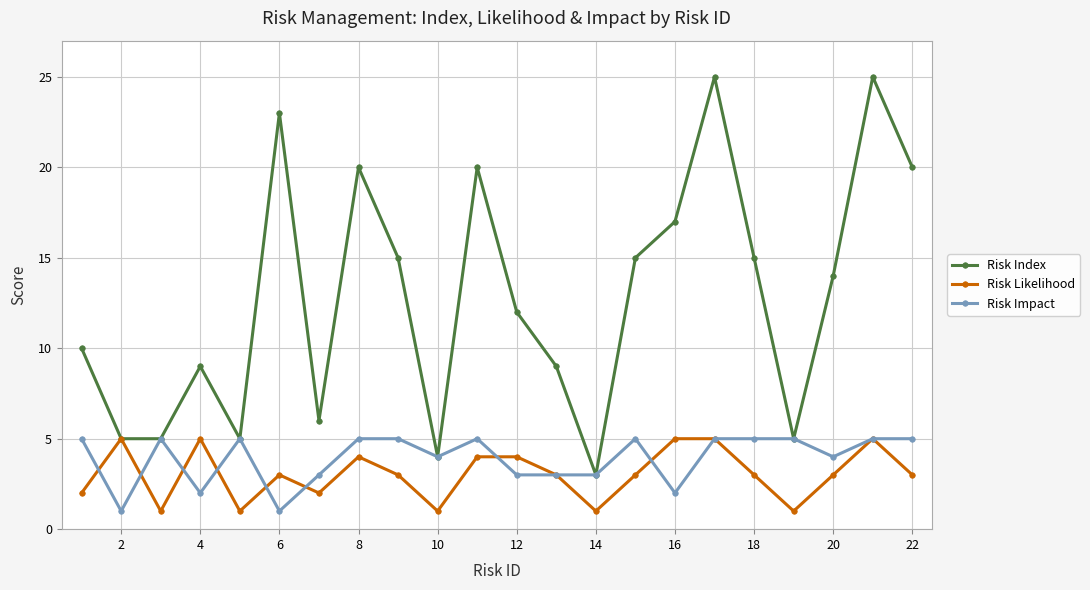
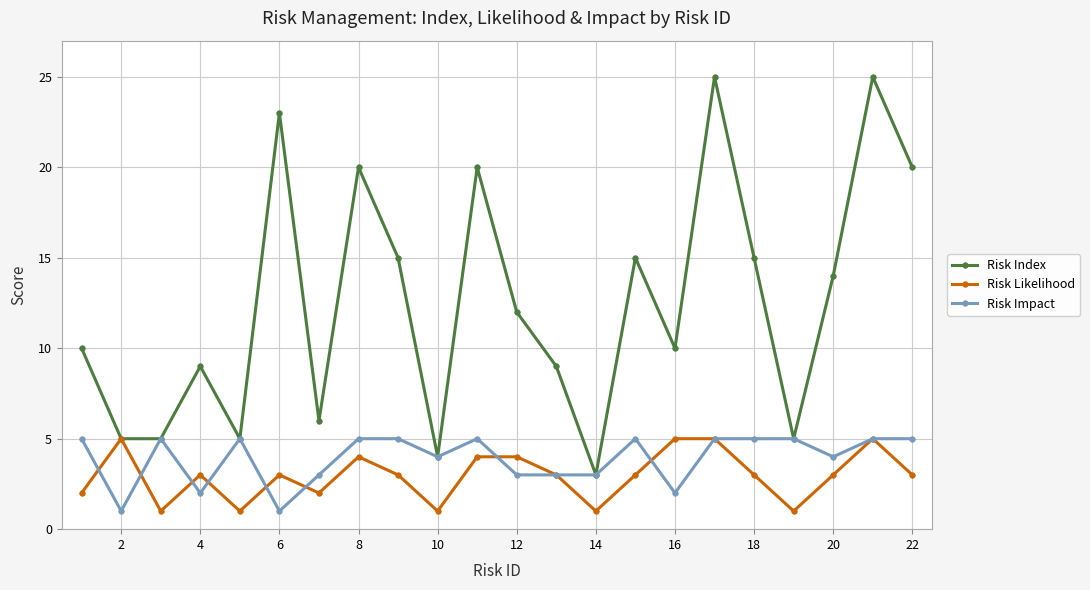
Risk Likelihood, 4: 5 -> 3
Risk Index, 16: 17 -> 10
